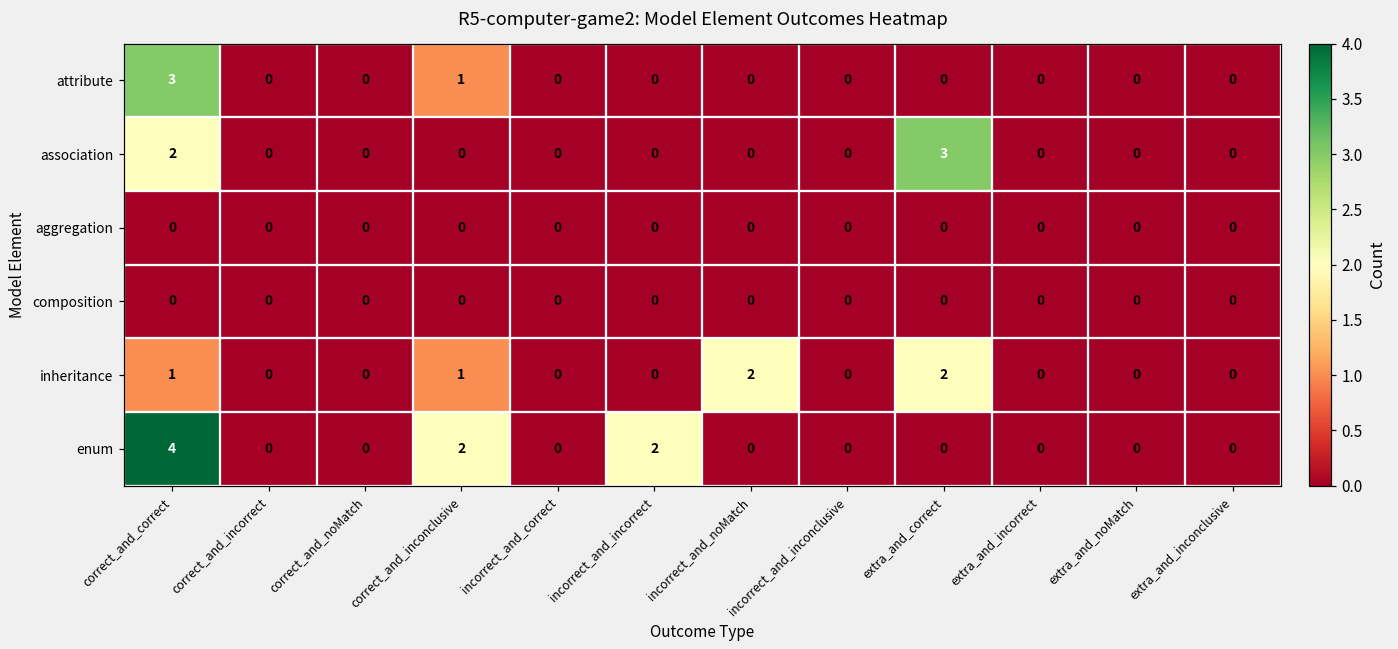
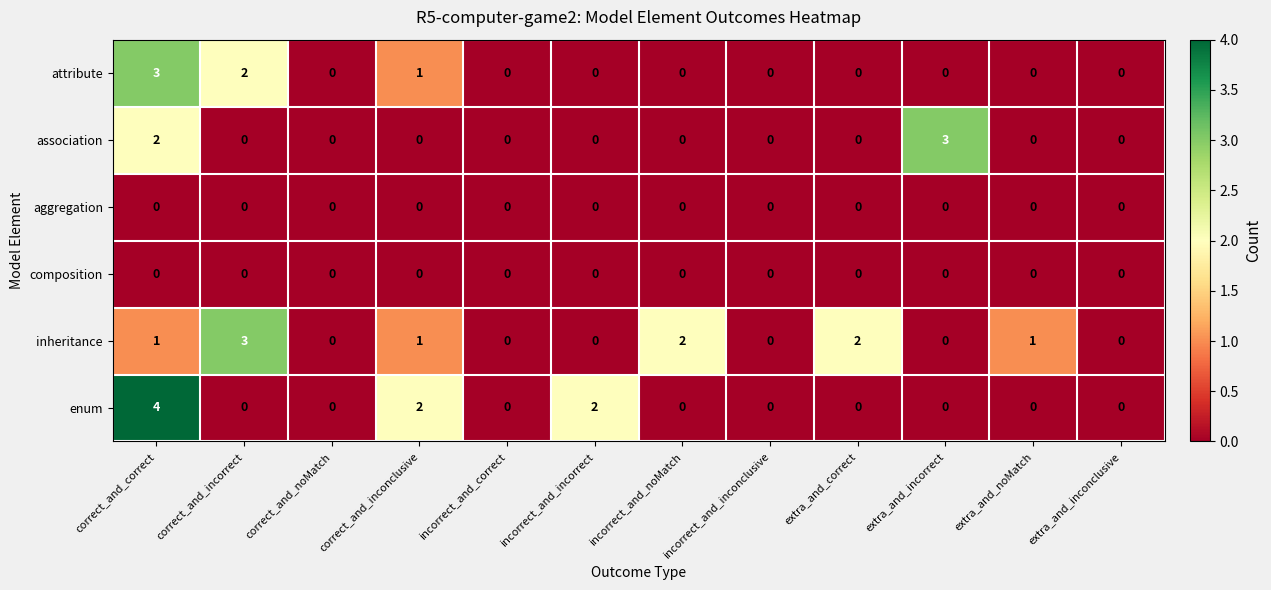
attribute, correct_and_incorrect: 0 -> 2
association, extra_and_correct: 3 -> 0
association, extra_and_incorrect: 0 -> 3
inheritance, correct_and_incorrect: 0 -> 3
inheritance, extra_and_noMatch: 0 -> 1
